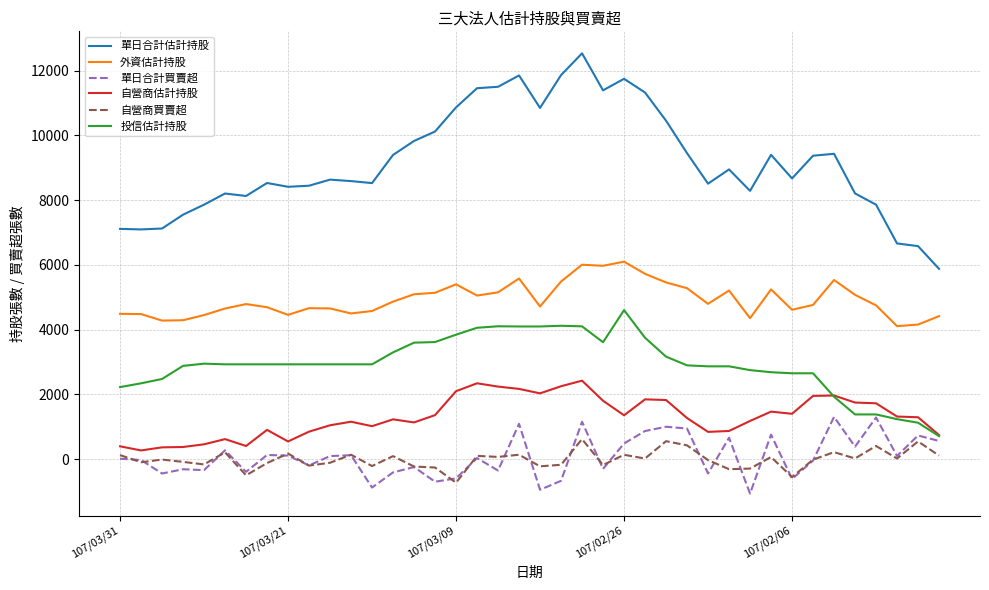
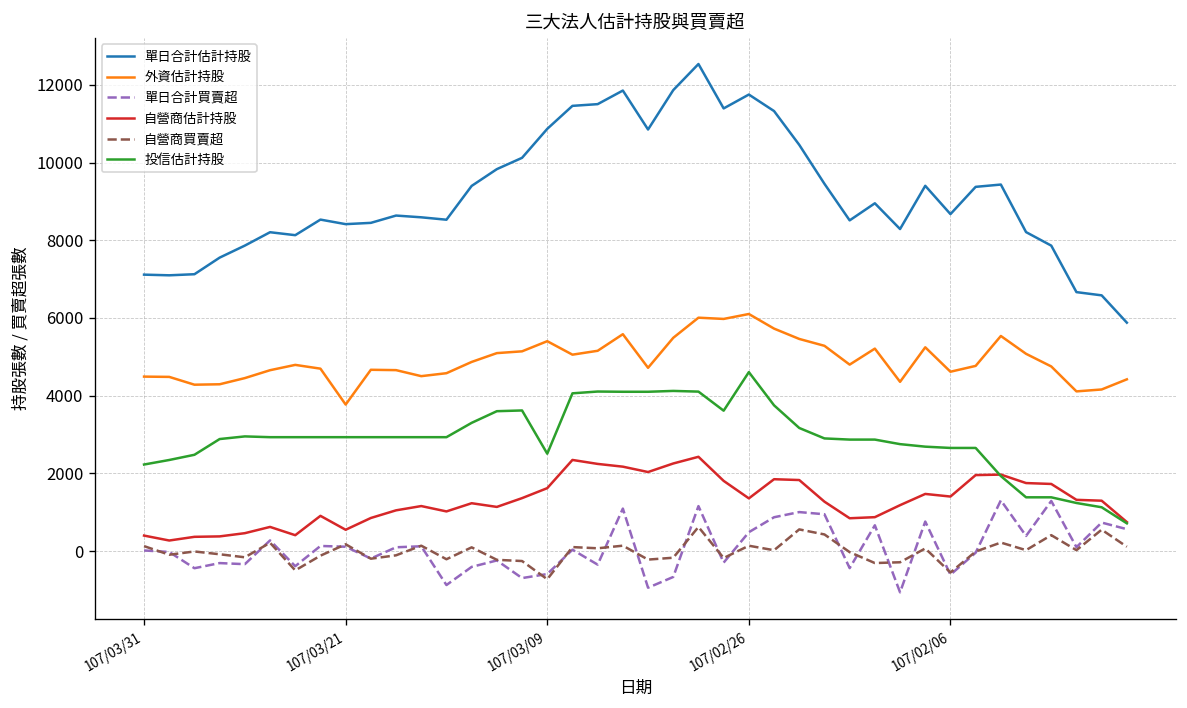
外資估計持股, 107/03/21: 4500 -> 3800
自營商估計持股, 107/03/09: 2100 -> 1600
投信估計持股, 107/03/09: 3800 -> 2500
